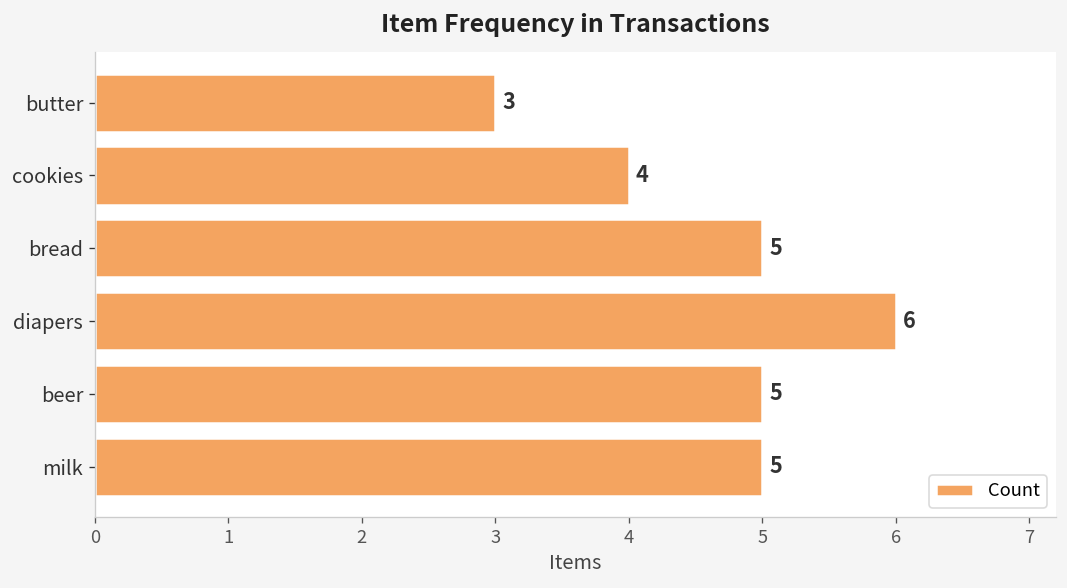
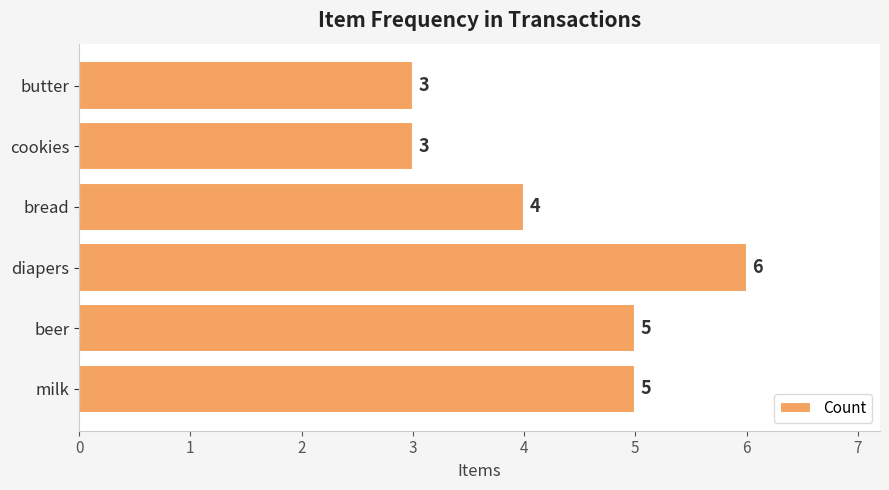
cookies: 4 -> 3
bread: 5 -> 4
